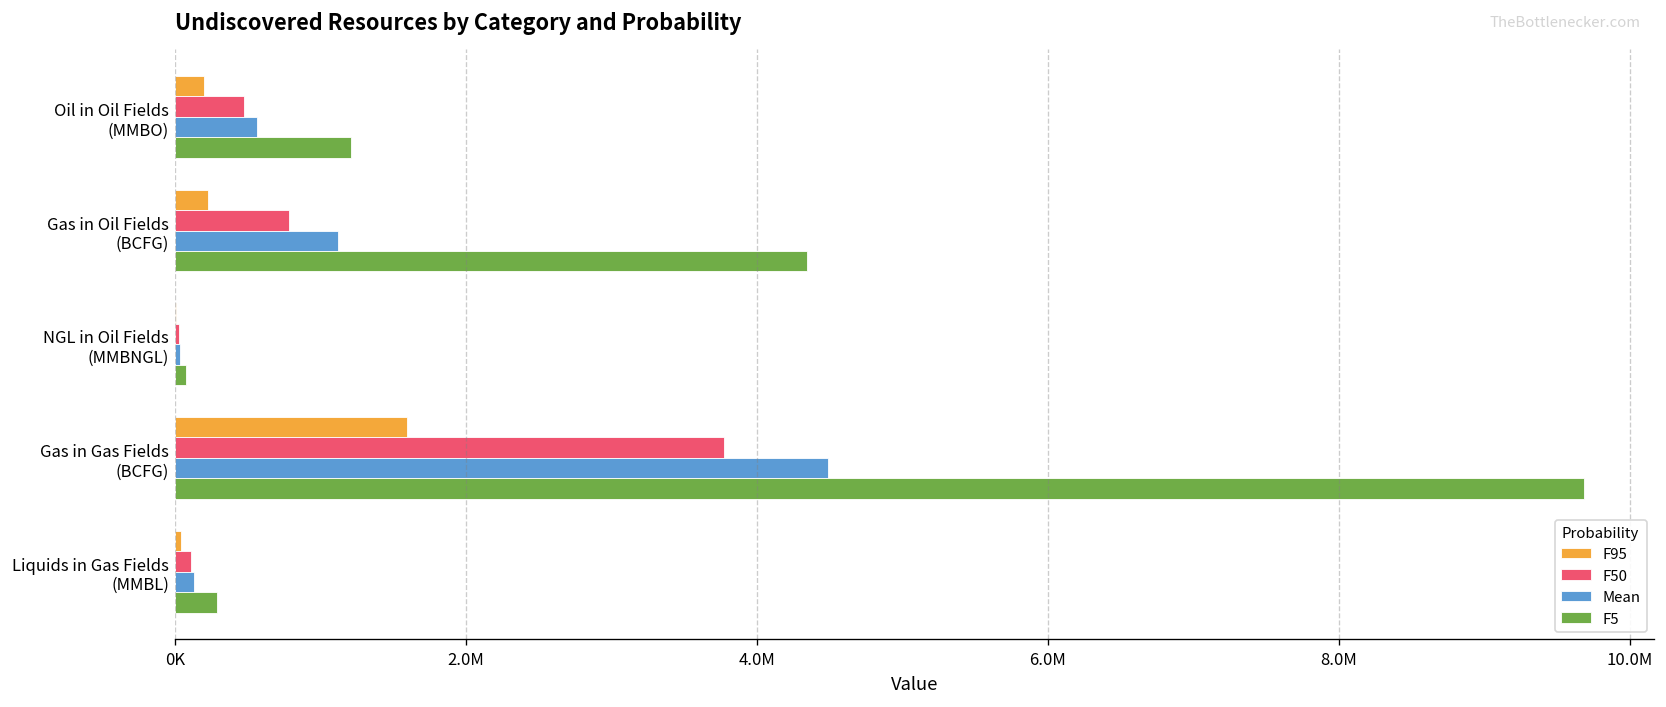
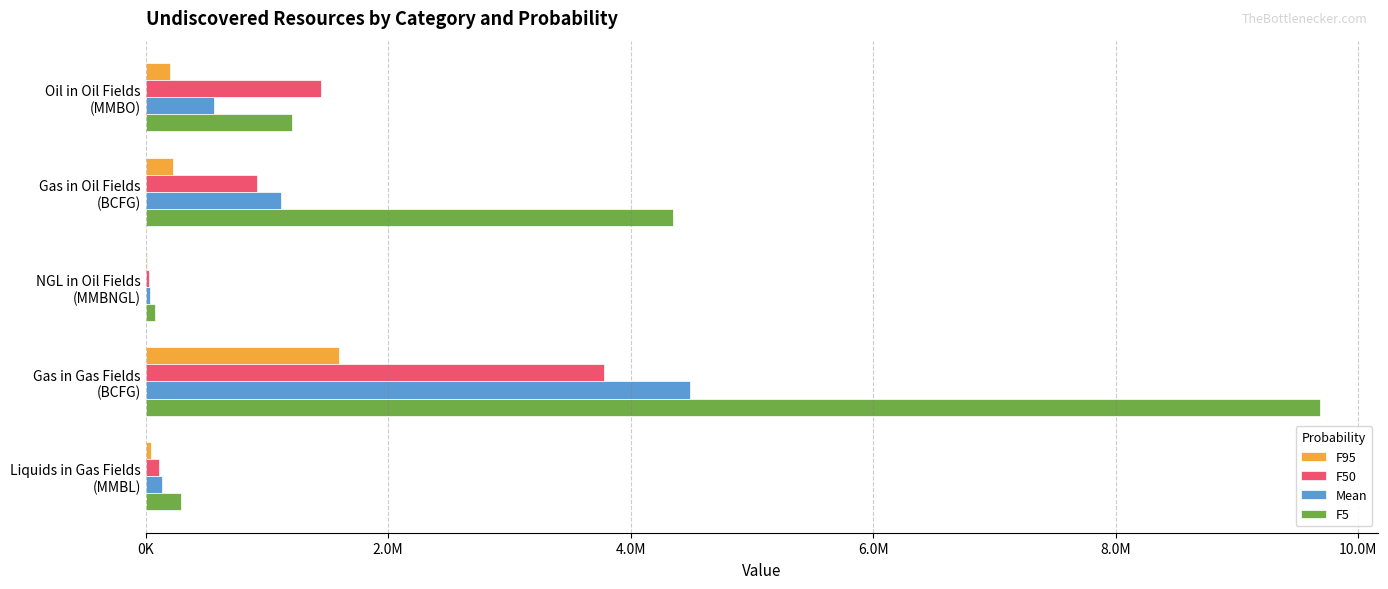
F50, Oil in Oil Fields (MMBO): 480000 -> 1450000
F50, Gas in Oil Fields (BCFG): 790000 -> 920000
